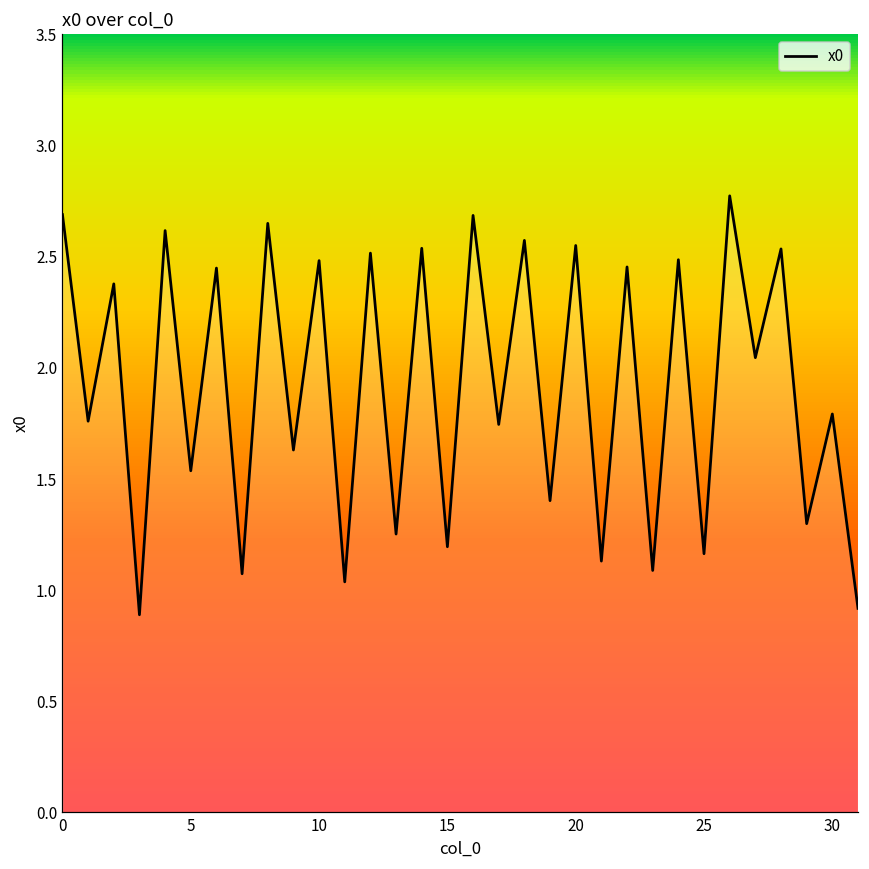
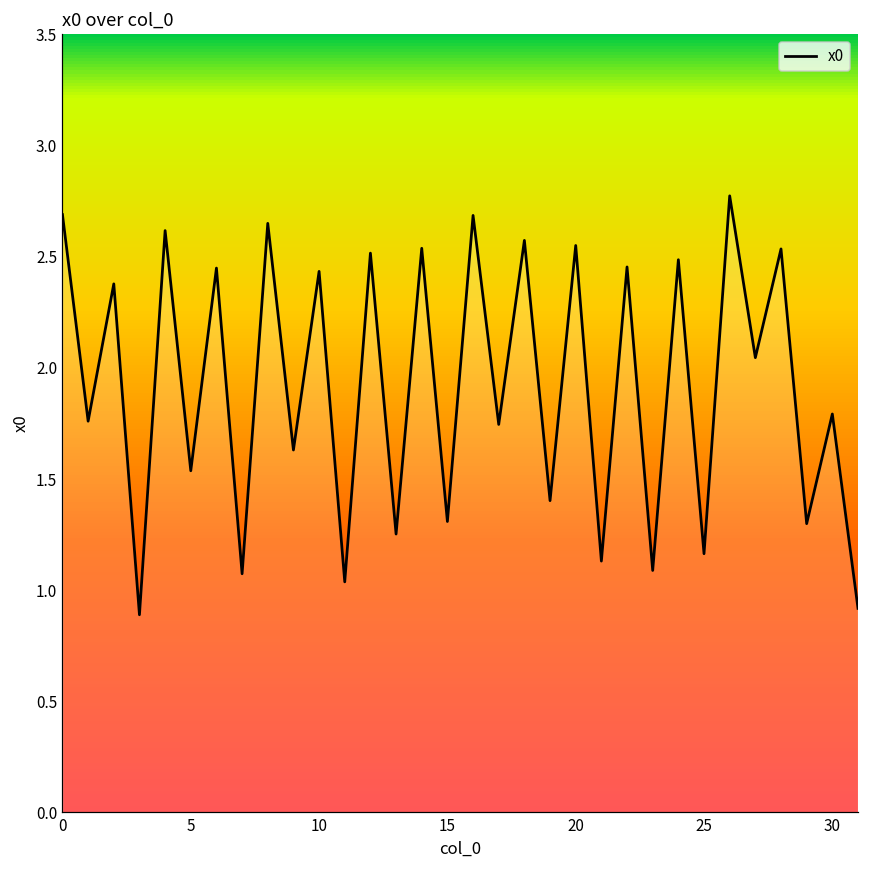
10: 2.48 -> 2.43
15: 1.20 -> 1.31
